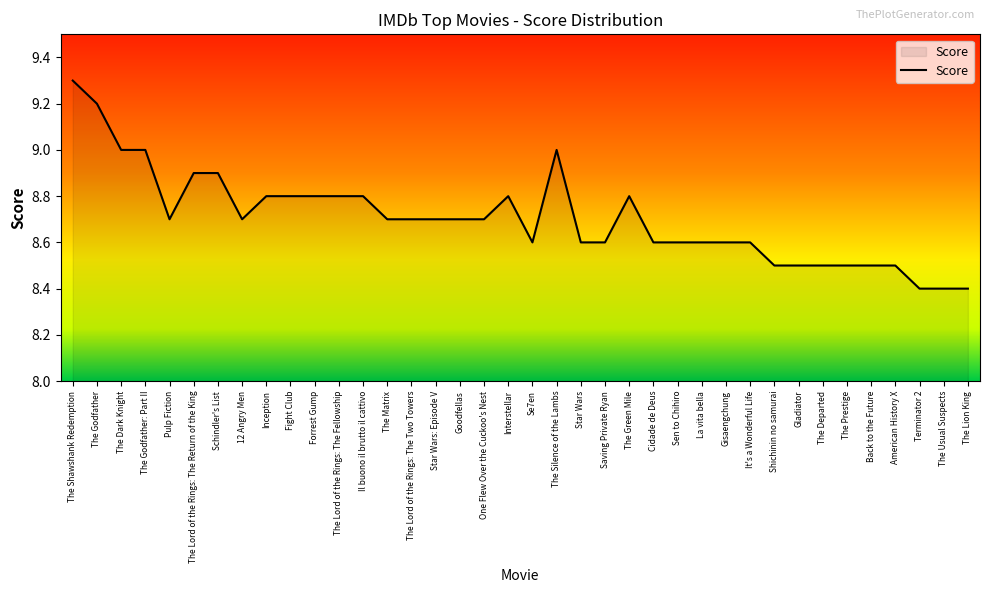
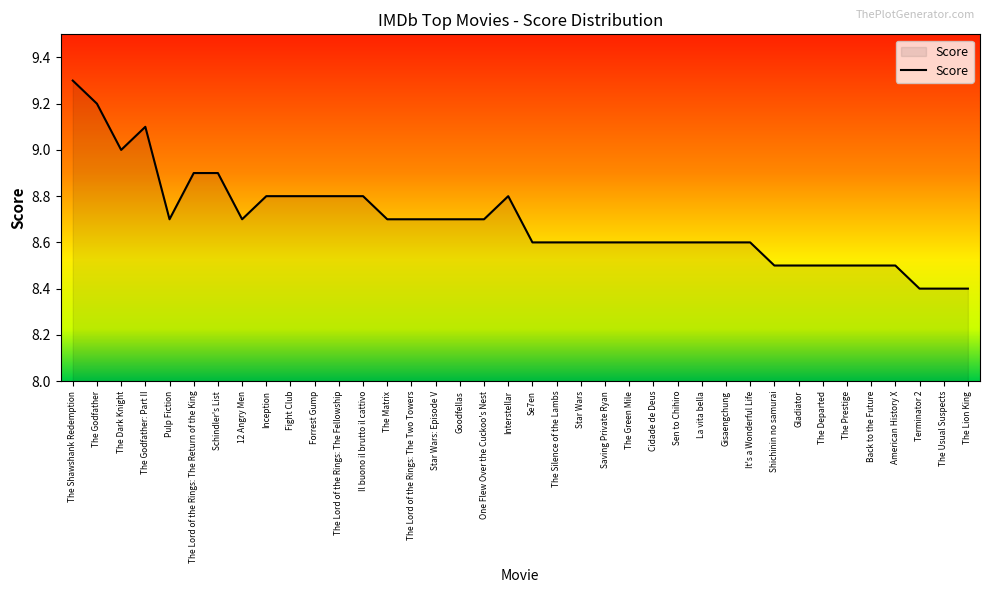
The Godfather: Part II: 9.0 -> 9.1
The Silence of the Lambs: 9.0 -> 8.6
The Green Mile: 8.8 -> 8.6
